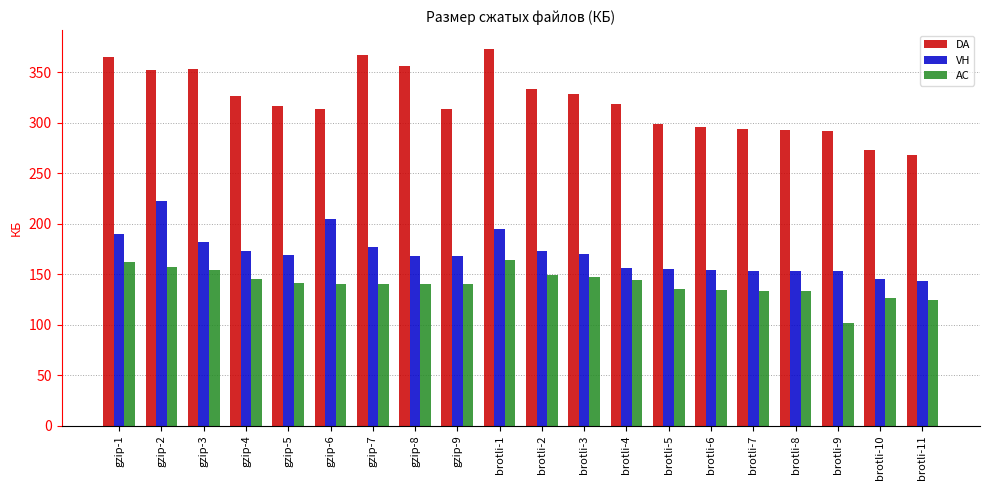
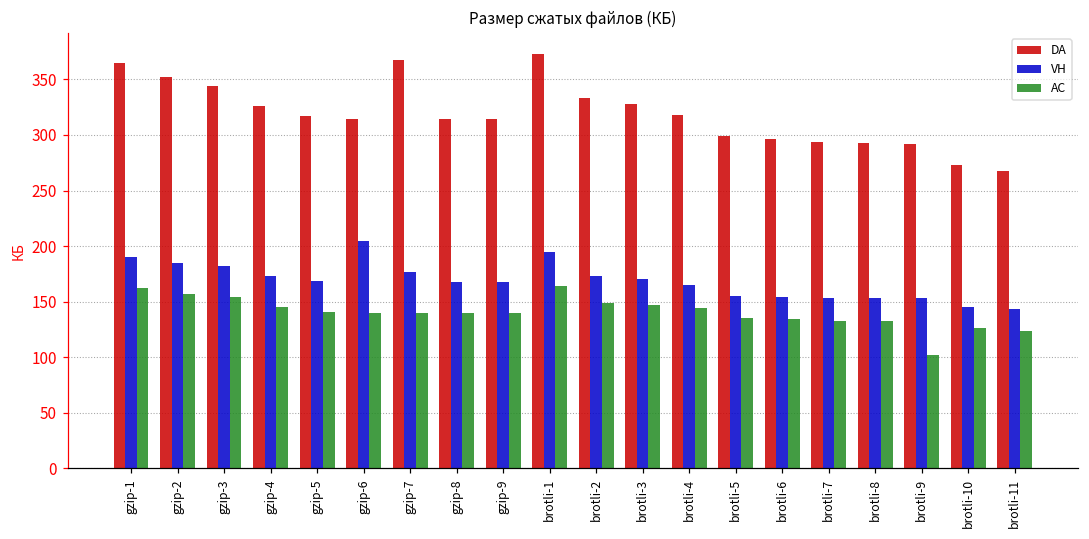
VH, gzip-2: 222 -> 185
DA, gzip-3: 353 -> 344
DA, gzip-8: 356 -> 314
VH, brotli-4: 156 -> 165
